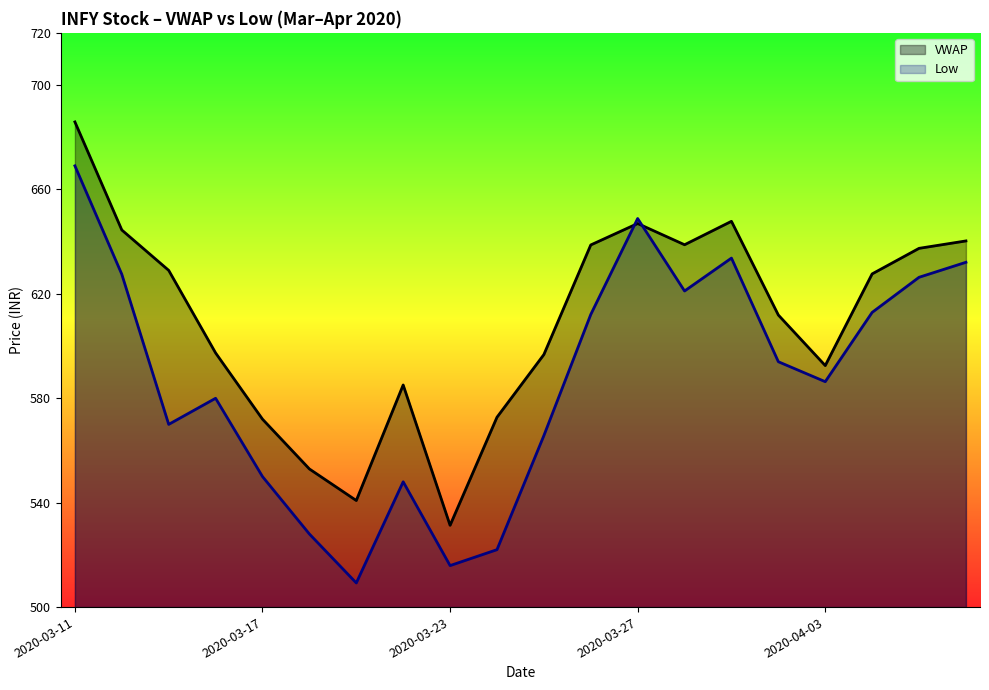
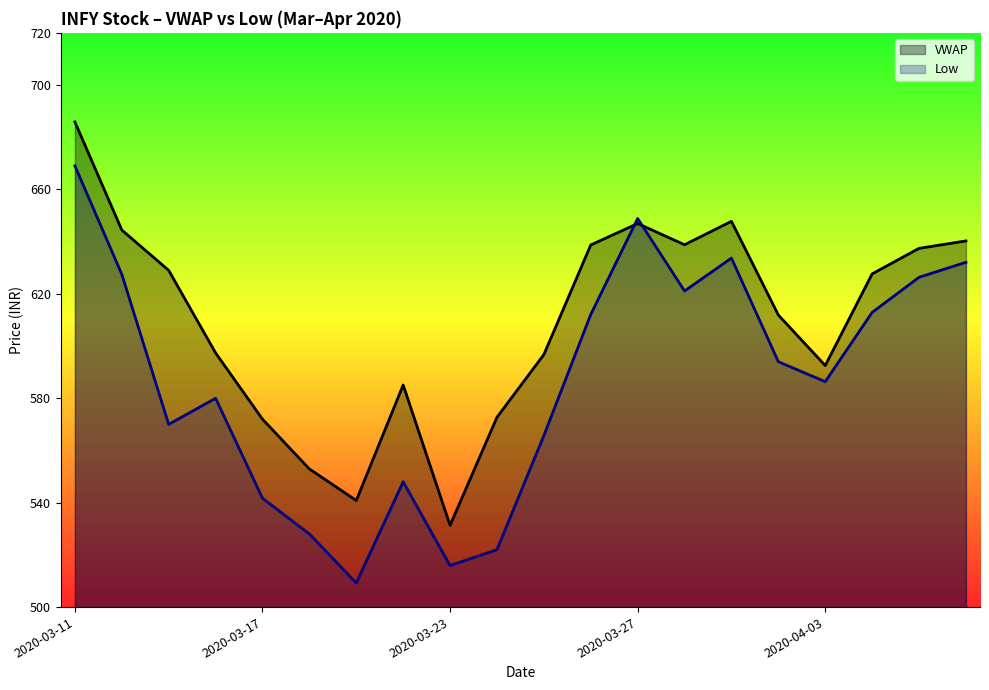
Low, 2020-03-17: 550 -> 542
